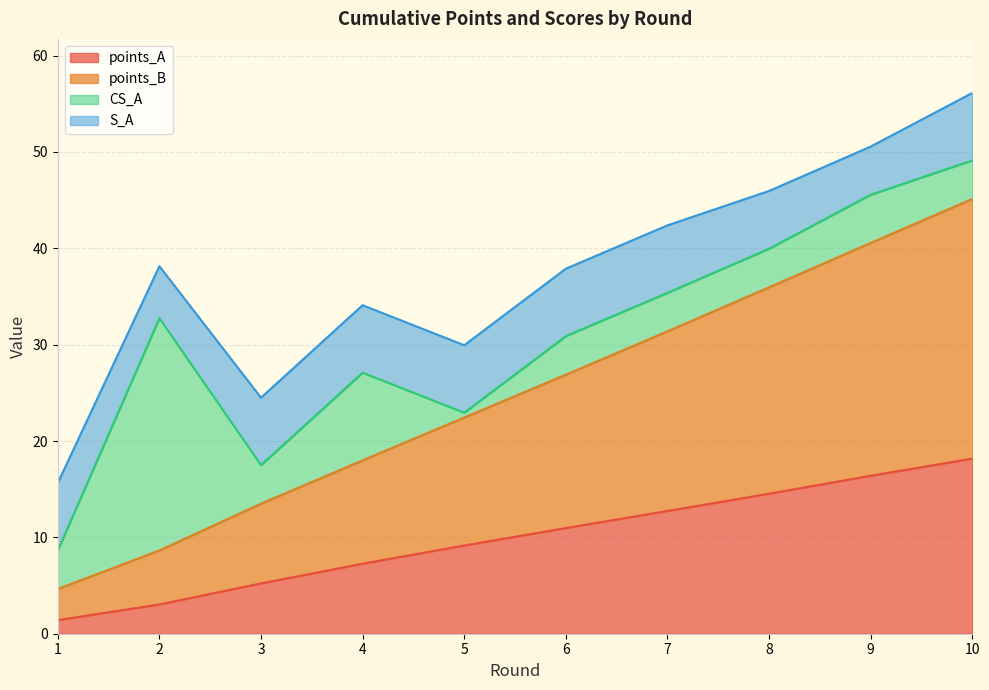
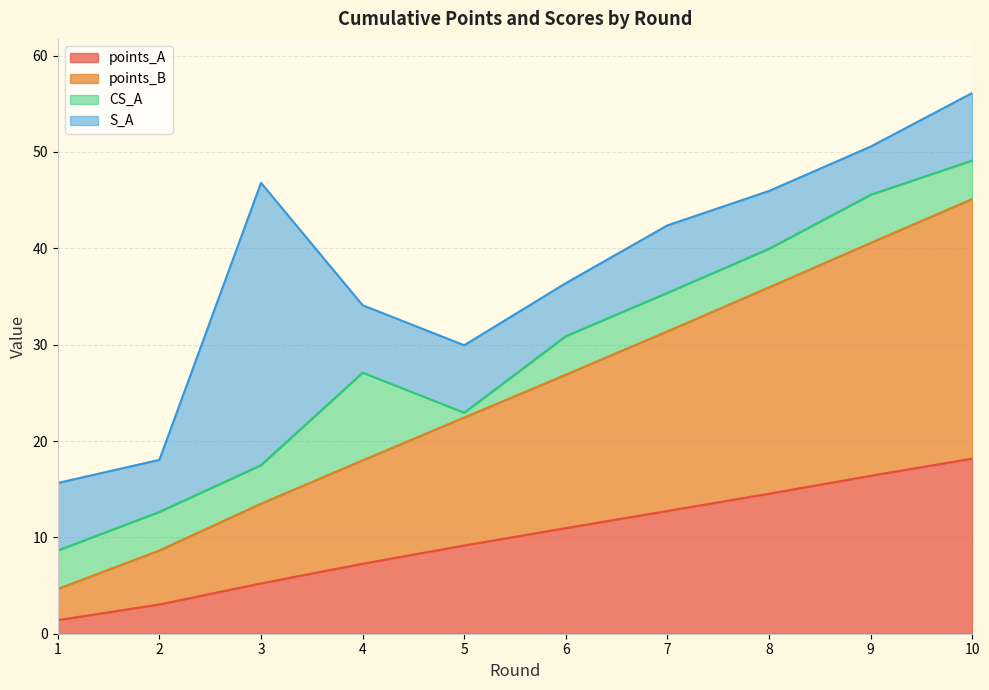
CS_A, 2: 24 -> 4
S_A, 3: 7 -> 29
S_A, 6: 7 -> 6
